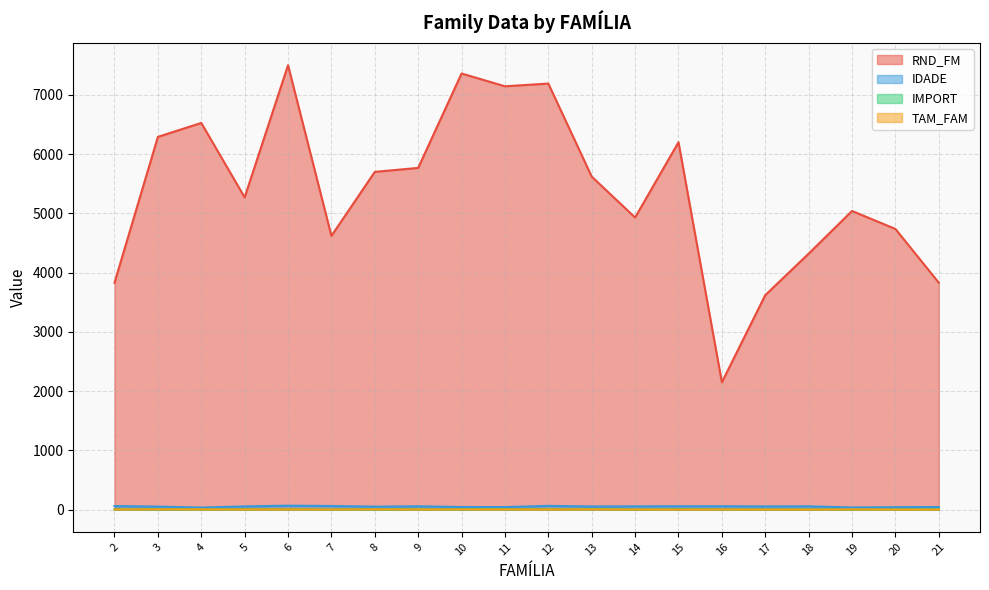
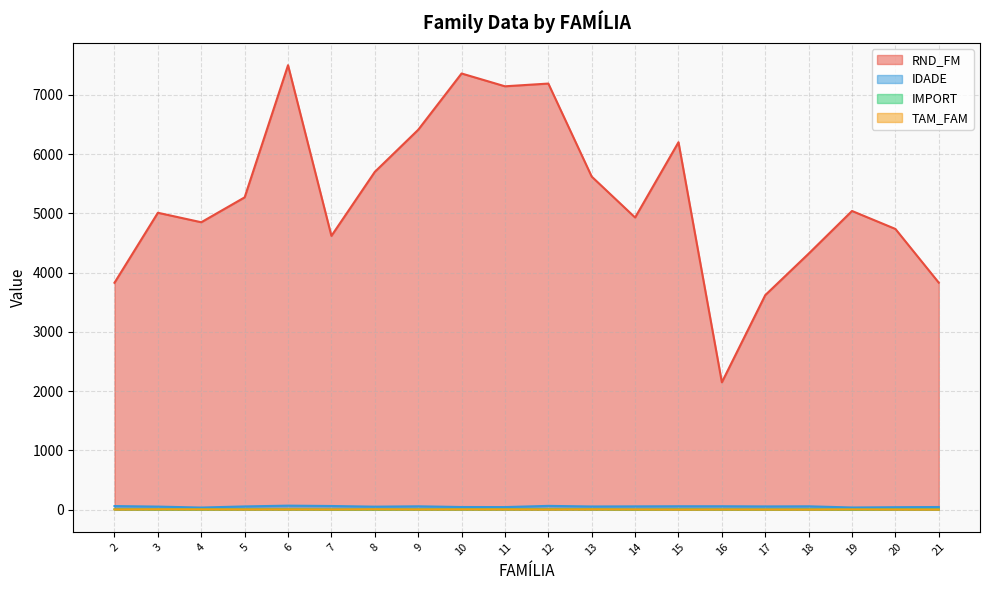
RND_FM, 3: 6300 -> 5000
RND_FM, 4: 6500 -> 4900
RND_FM, 9: 5800 -> 6400
